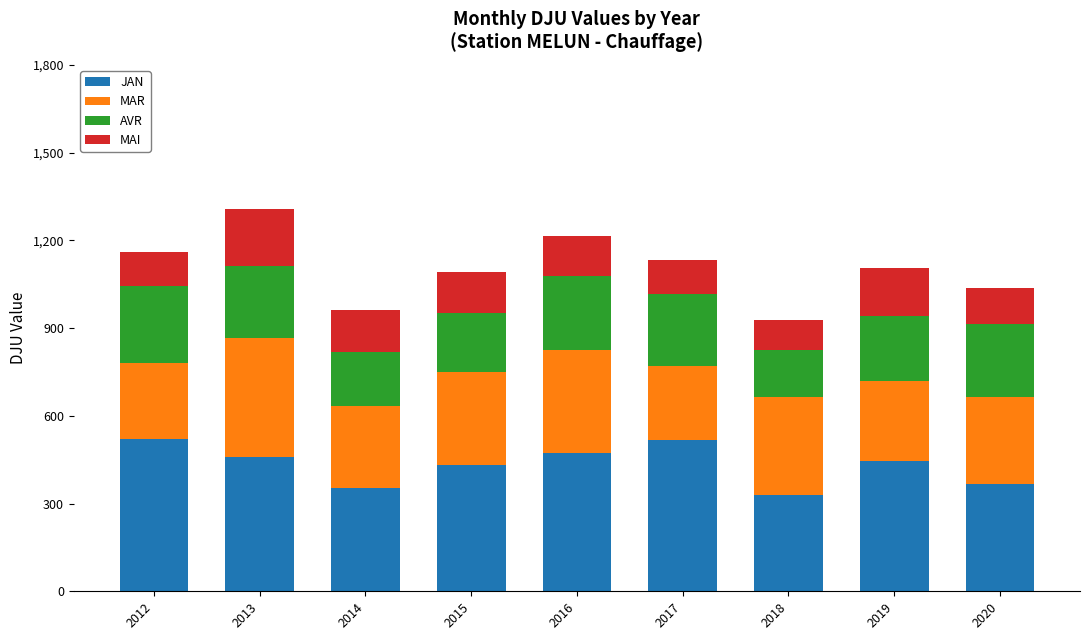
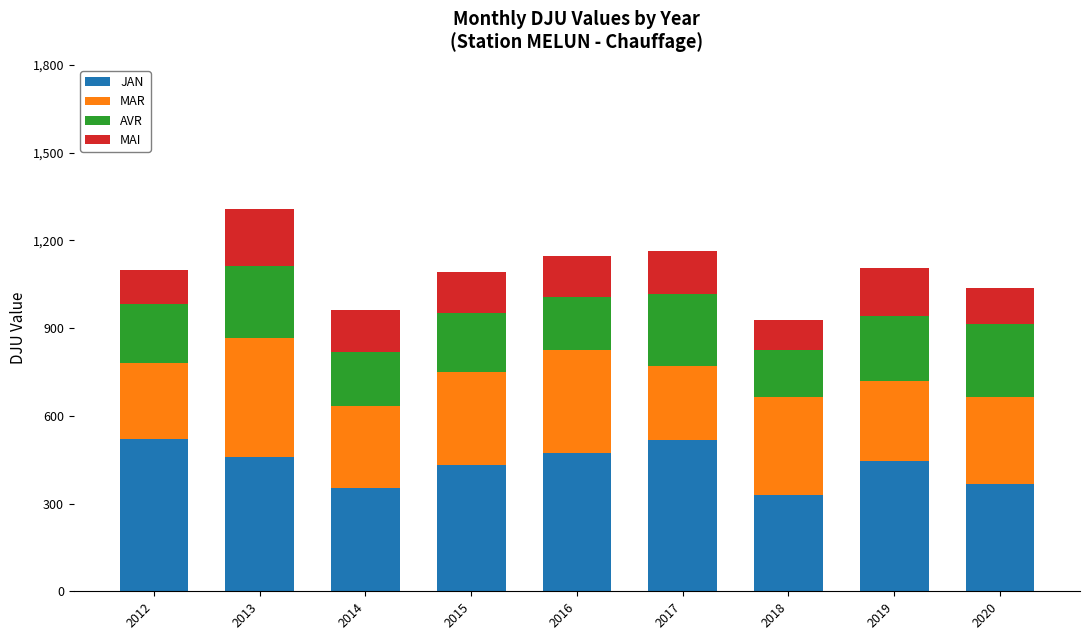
AVR, 2012: 260 -> 200
AVR, 2016: 250 -> 180
MAI, 2017: 120 -> 150
